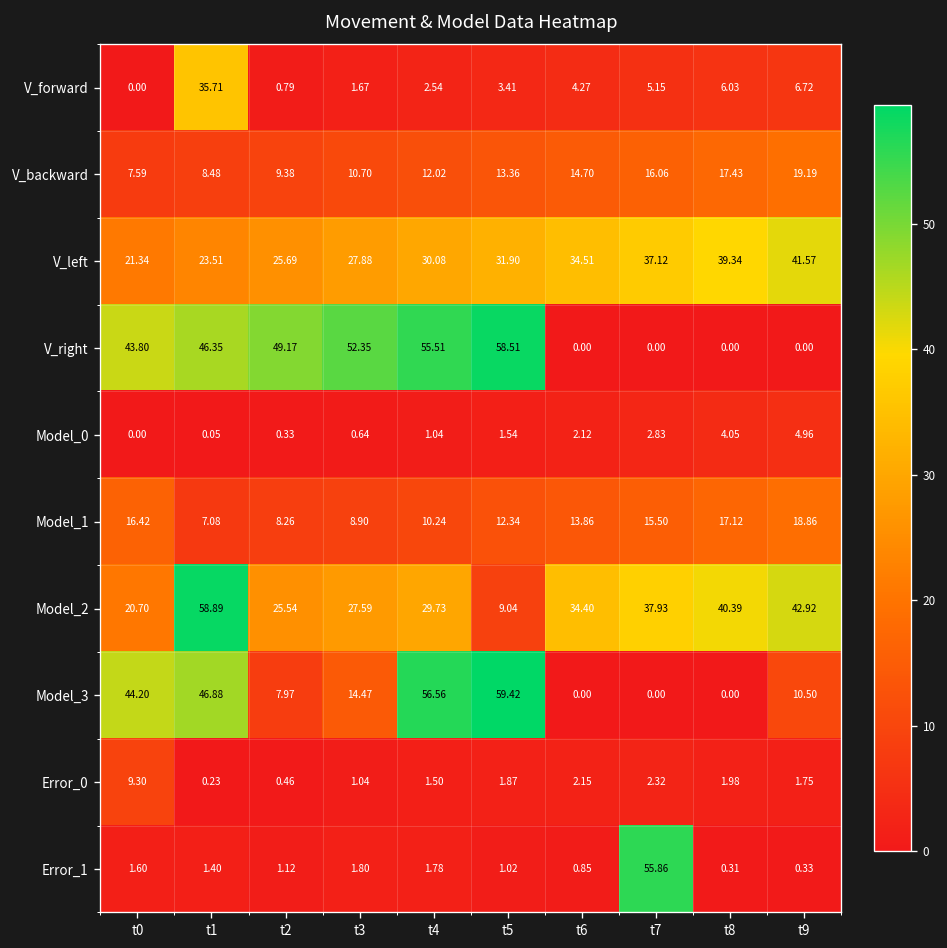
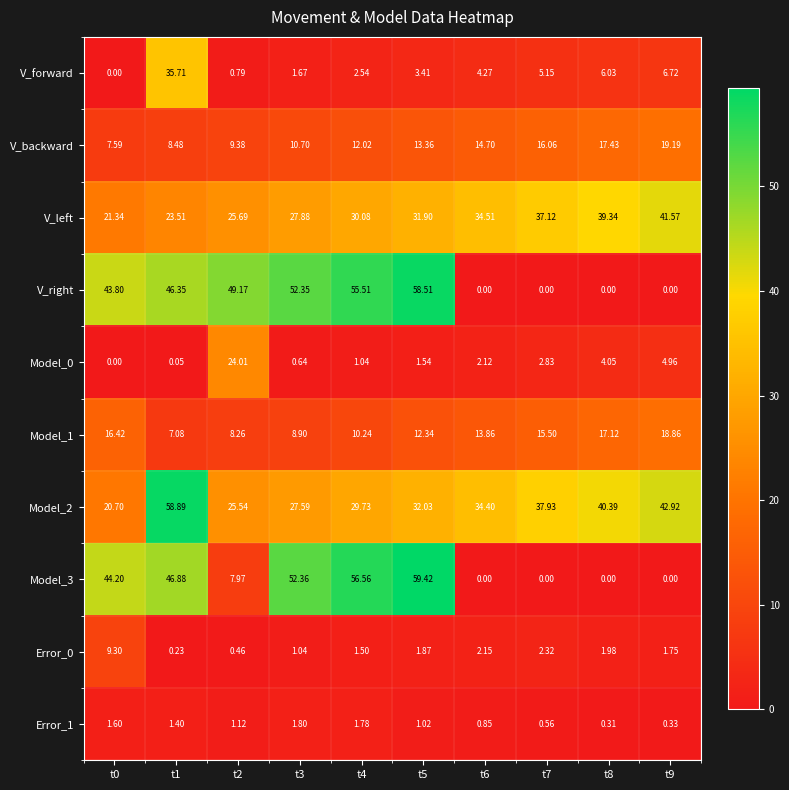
Model_0, t2: 0.33 -> 24.01
Model_2, t5: 9.04 -> 32.03
Model_3, t3: 14.47 -> 52.36
Model_3, t9: 10.50 -> 0.00
Error_1, t7: 55.86 -> 0.56
